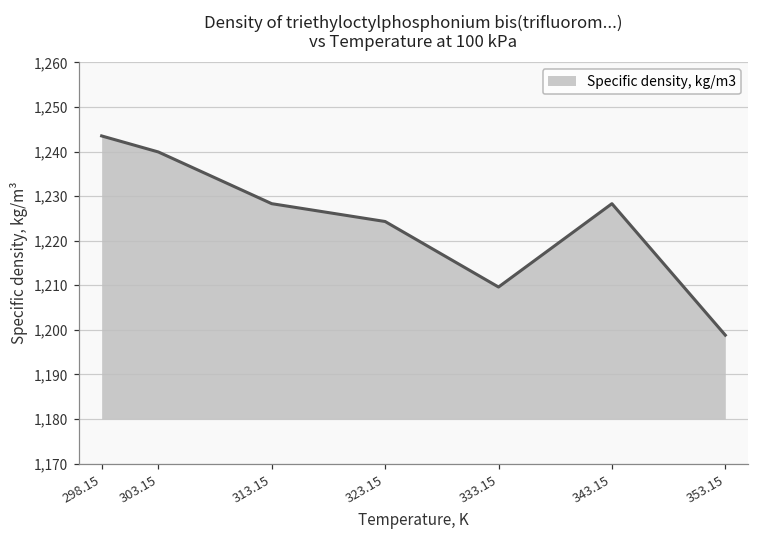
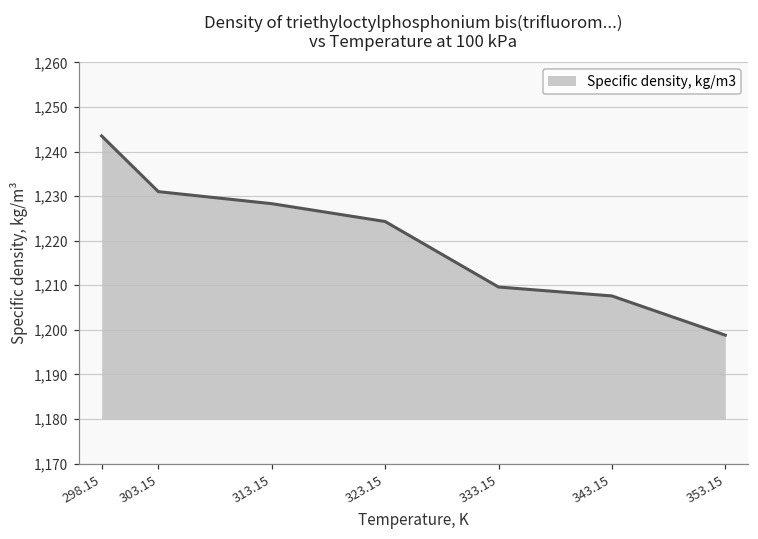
303.15: 1,240 -> 1,231
343.15: 1,228 -> 1,208
